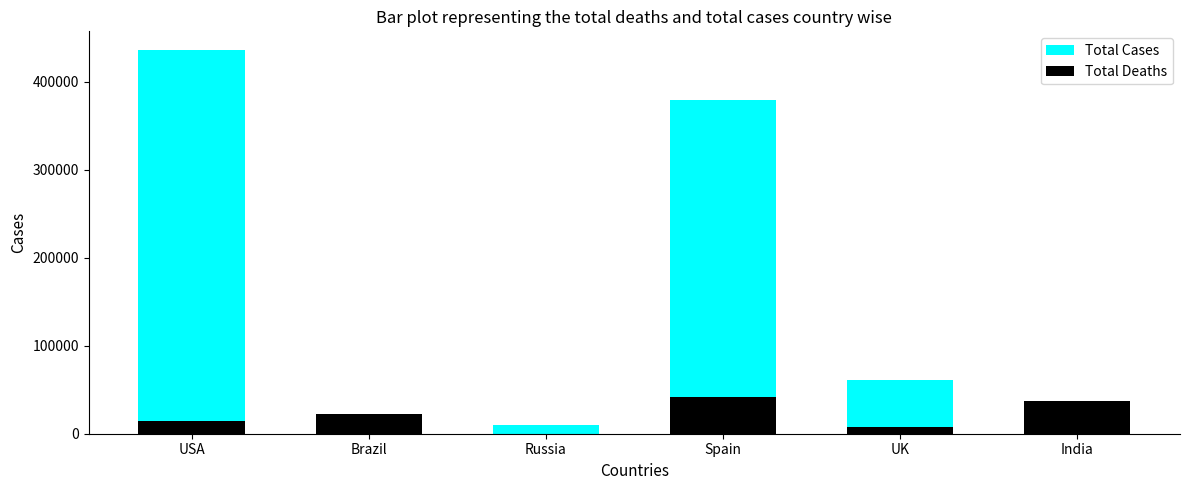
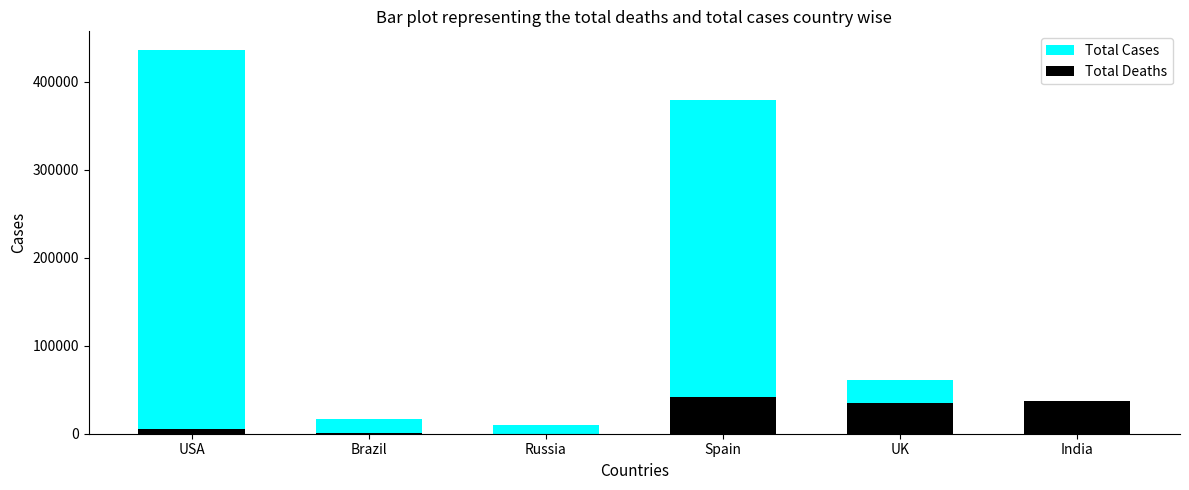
Total Deaths, USA: 10000 -> 0
Total Deaths, Brazil: 20000 -> 0
Total Deaths, UK: 10000 -> 40000
